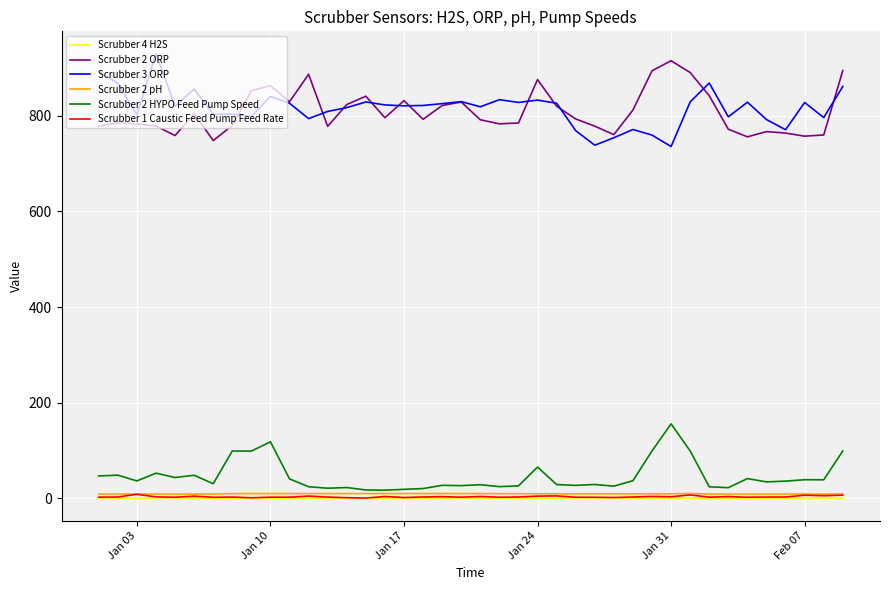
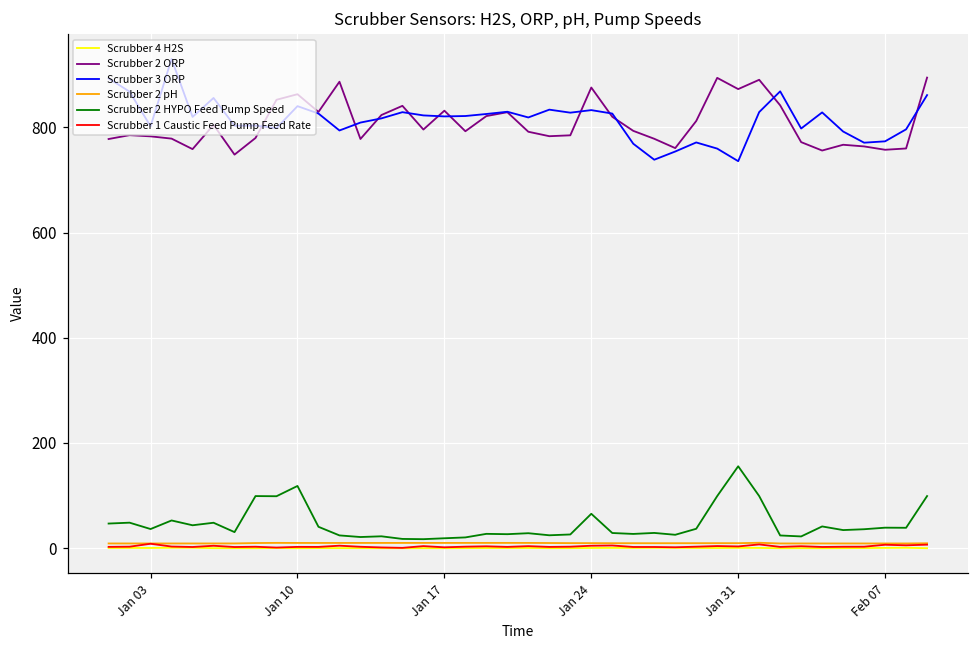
Scrubber 2 ORP, Jan 31: 910 -> 870
Scrubber 3 ORP, Feb 07: 830 -> 770
